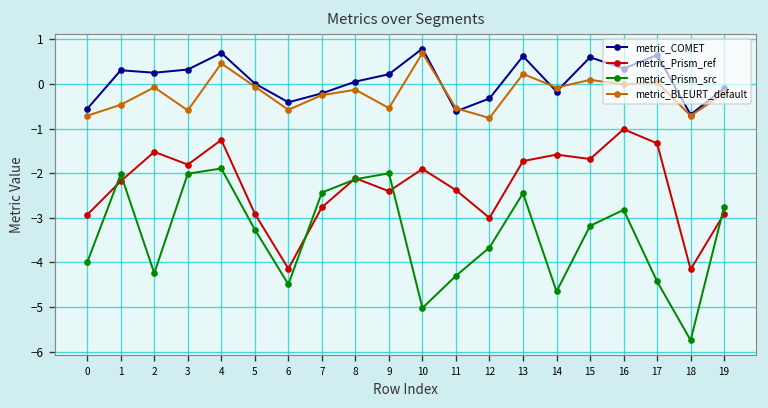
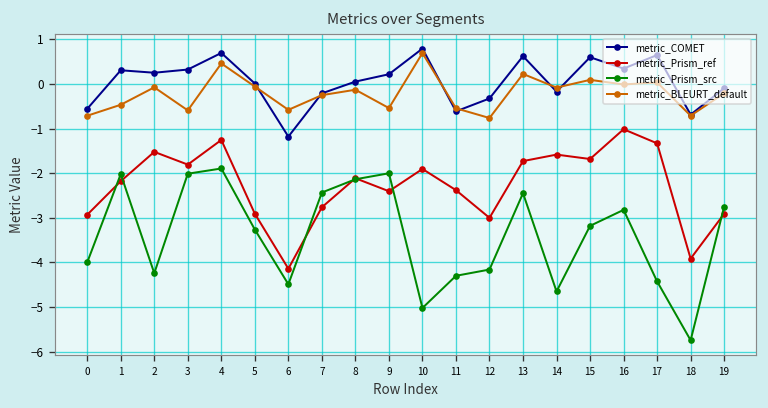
metric_COMET, 6: -0.4 -> -1.2
metric_Prism_src, 12: -3.7 -> -4.2
metric_Prism_ref, 18: -4.2 -> -3.9
